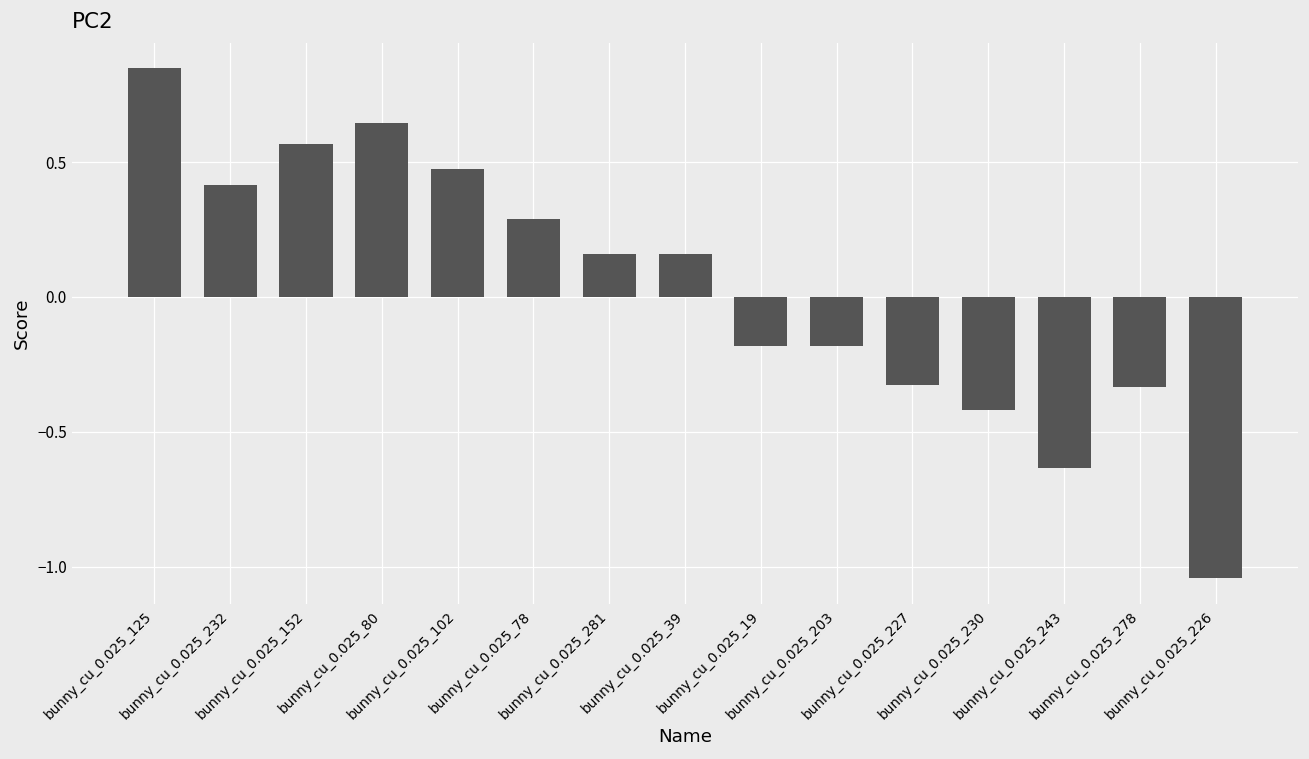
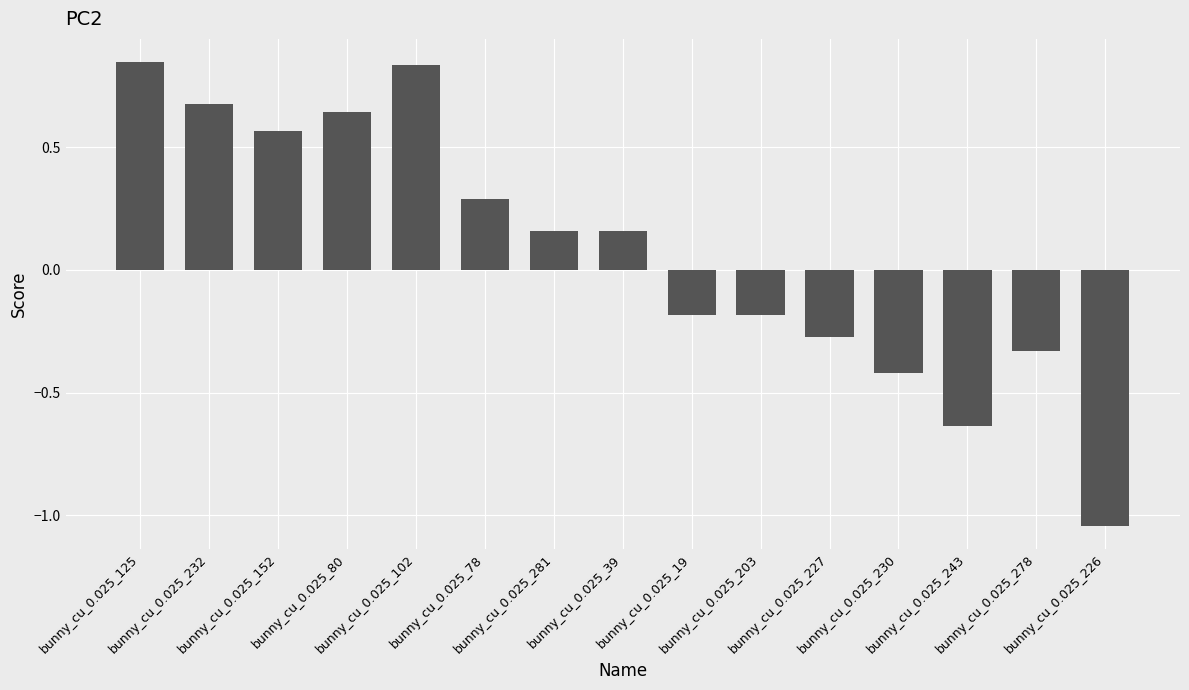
bunny_cu_0.025_232: 0.42 -> 0.68
bunny_cu_0.025_102: 0.48 -> 0.84
bunny_cu_0.025_227: -0.33 -> -0.27
